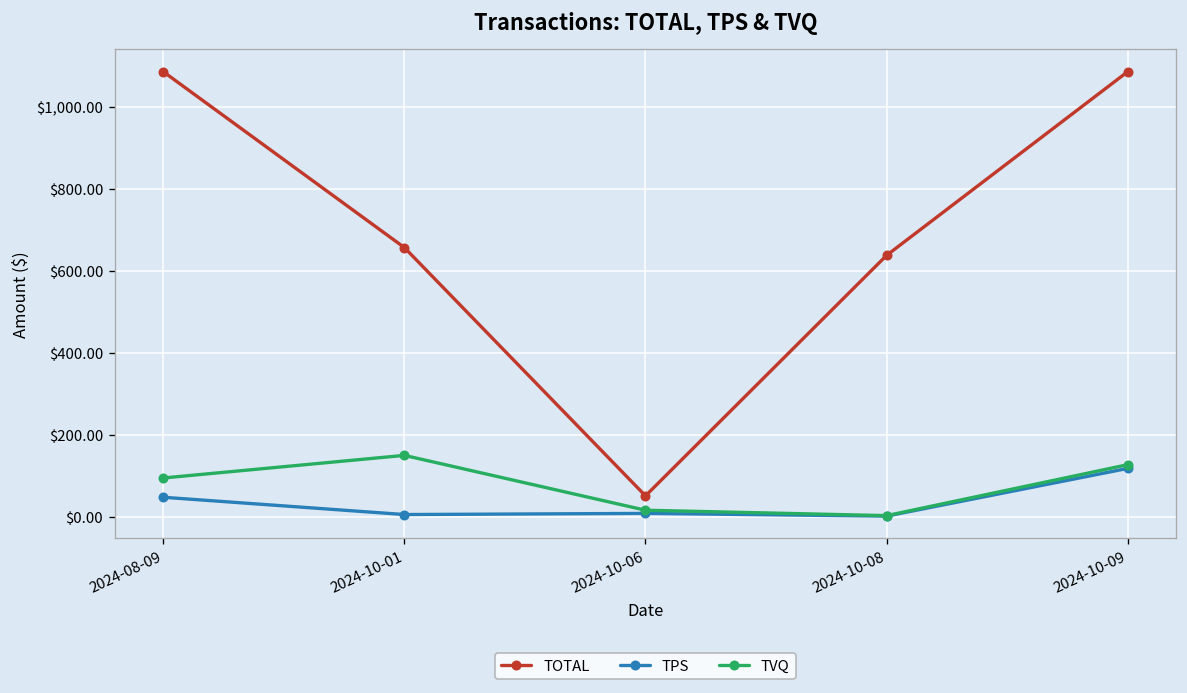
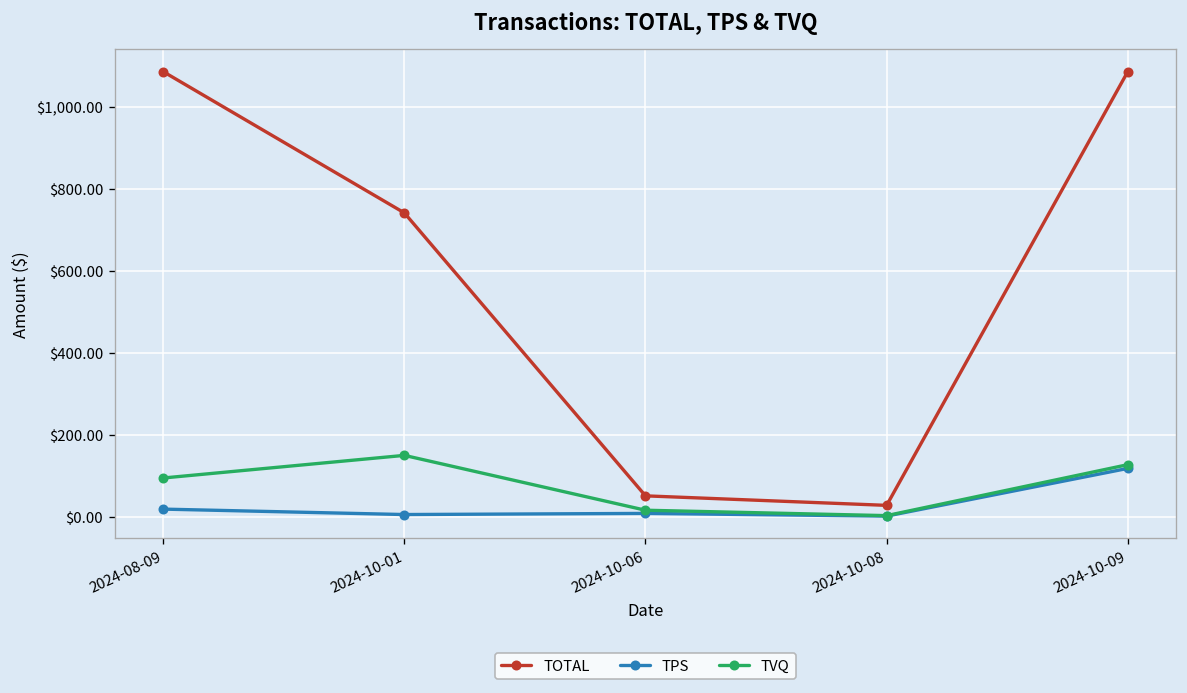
TPS, 2024-08-09: $50 -> $20
TOTAL, 2024-10-01: $660 -> $740
TOTAL, 2024-10-08: $640 -> $30
